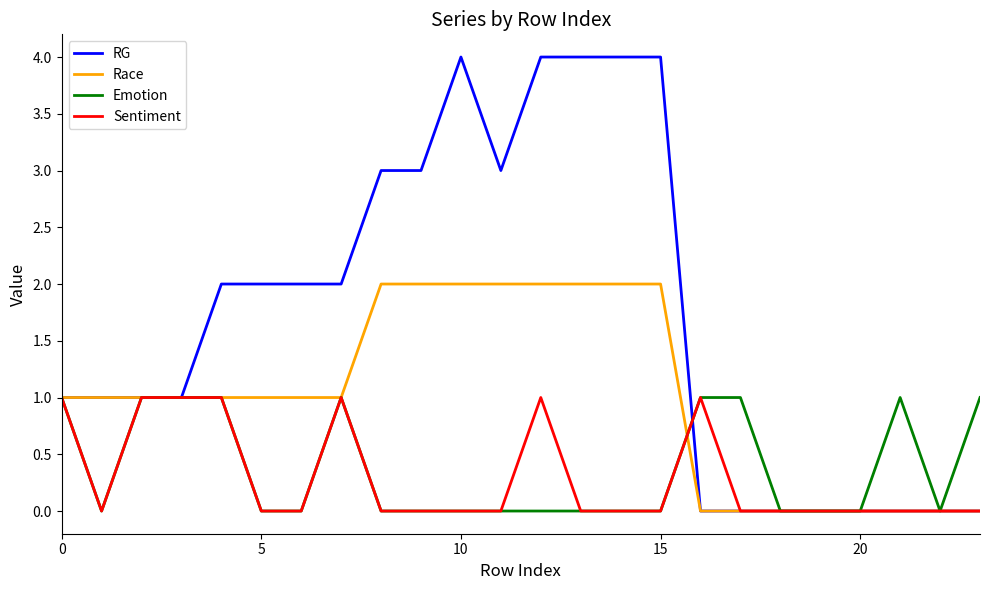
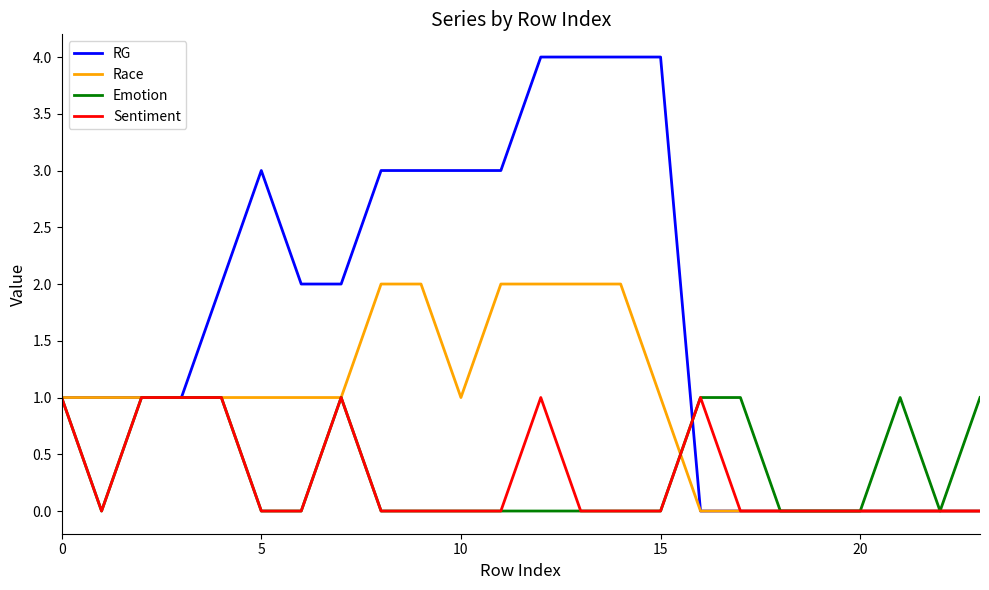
RG, 5: 2 -> 3
RG, 10: 4 -> 3
Race, 10: 2 -> 1
Race, 15: 2 -> 1
